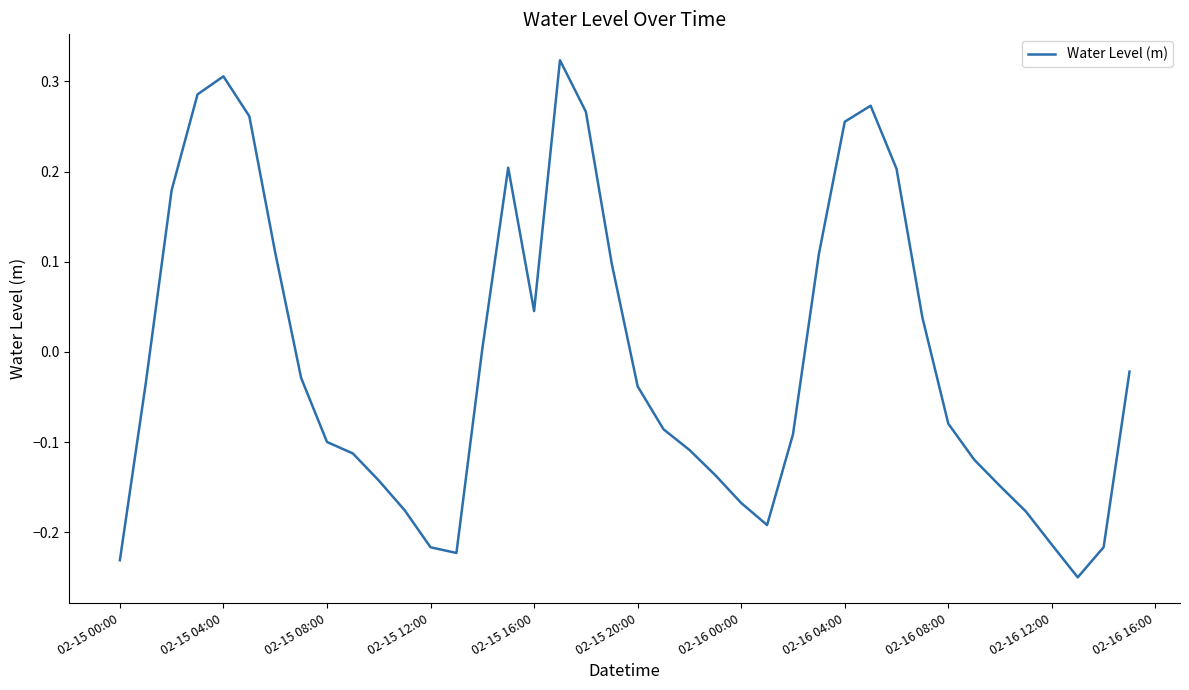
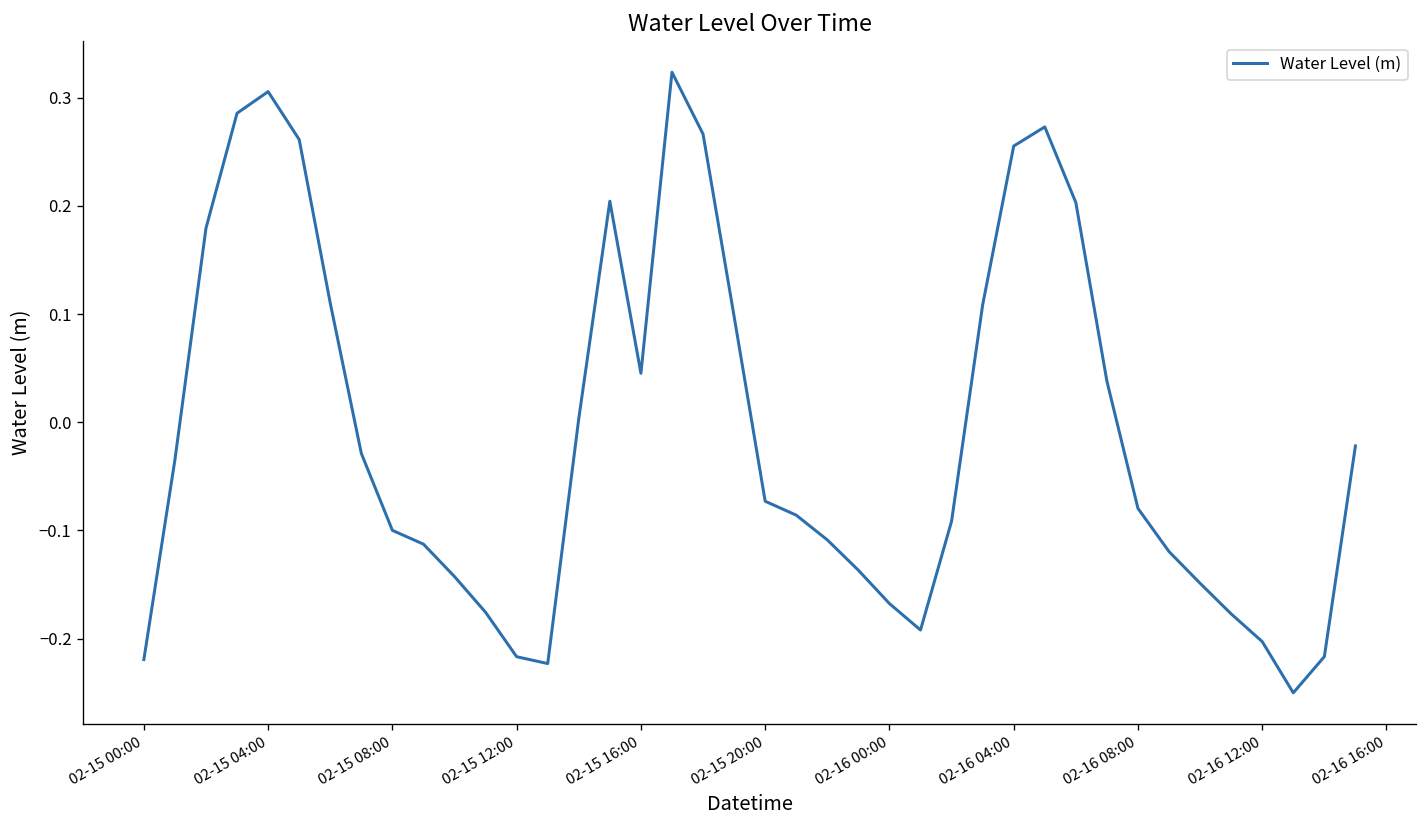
02-15 00:00: -0.23 -> -0.22
02-15 20:00: -0.04 -> -0.07
02-16 12:00: -0.21 -> -0.20
